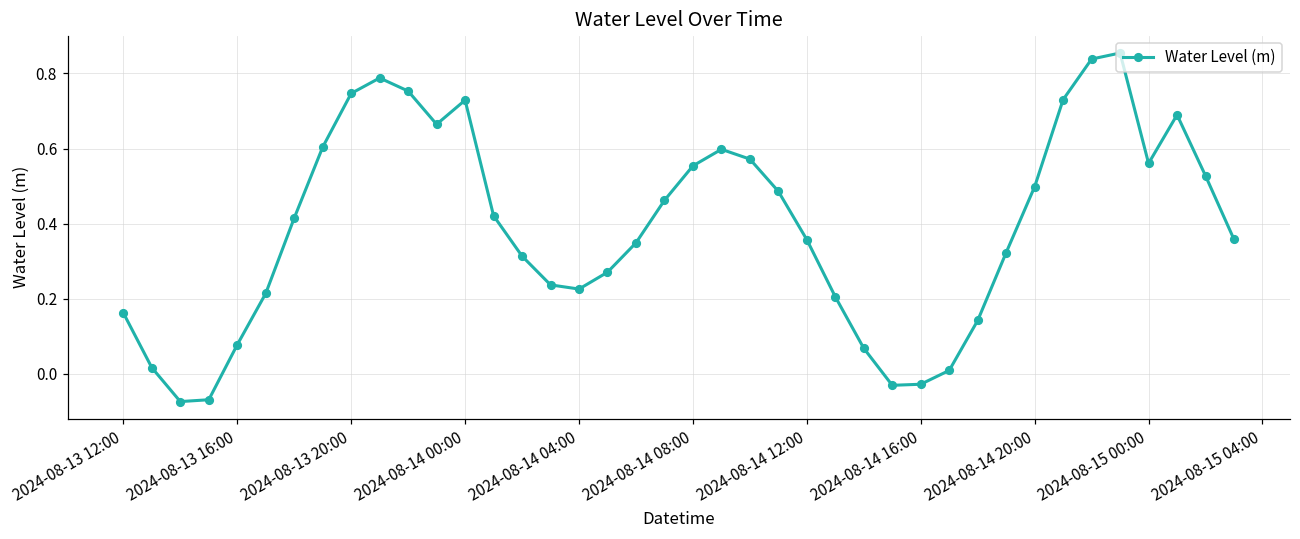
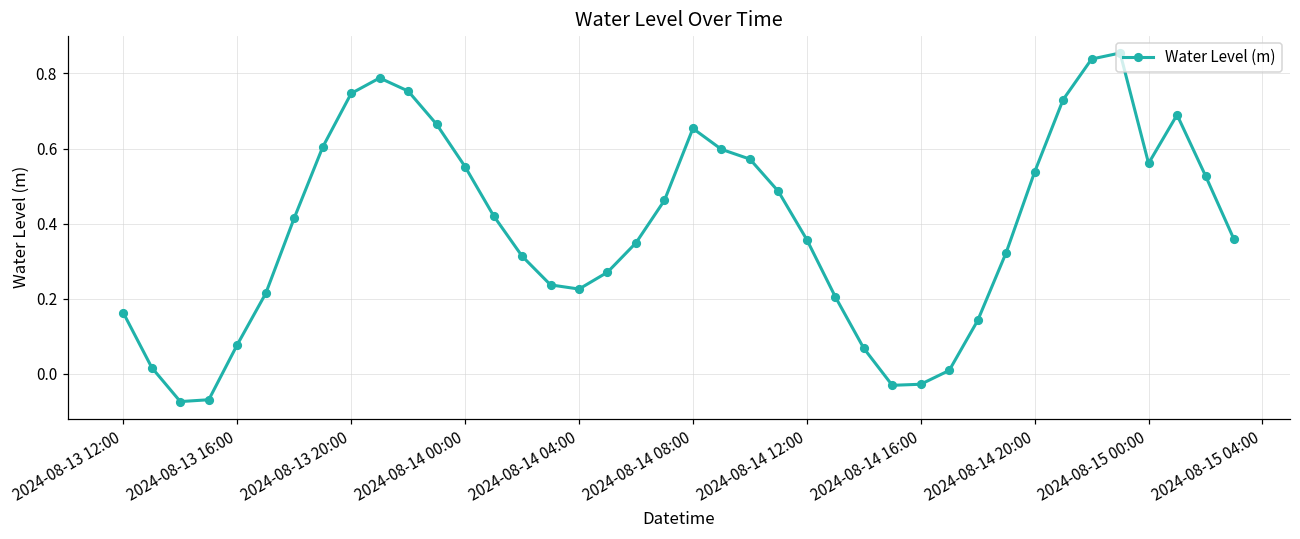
2024-08-14 00:00: 0.73 -> 0.55
2024-08-14 08:00: 0.55 -> 0.65
2024-08-14 20:00: 0.50 -> 0.54
